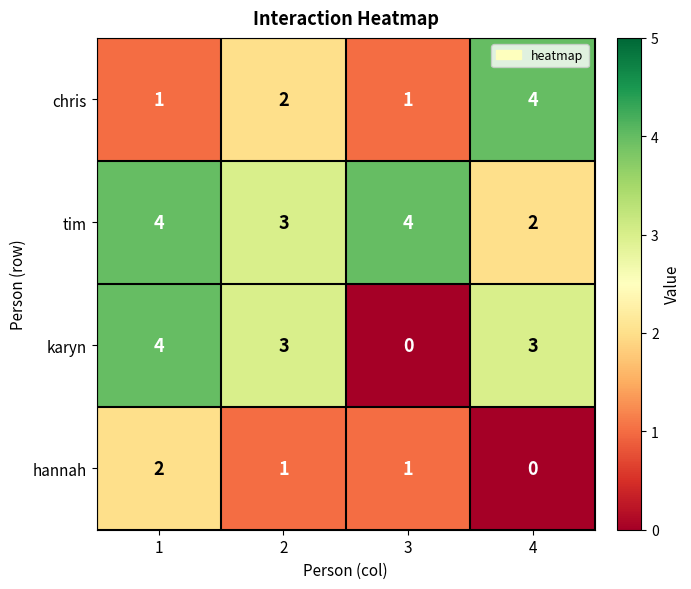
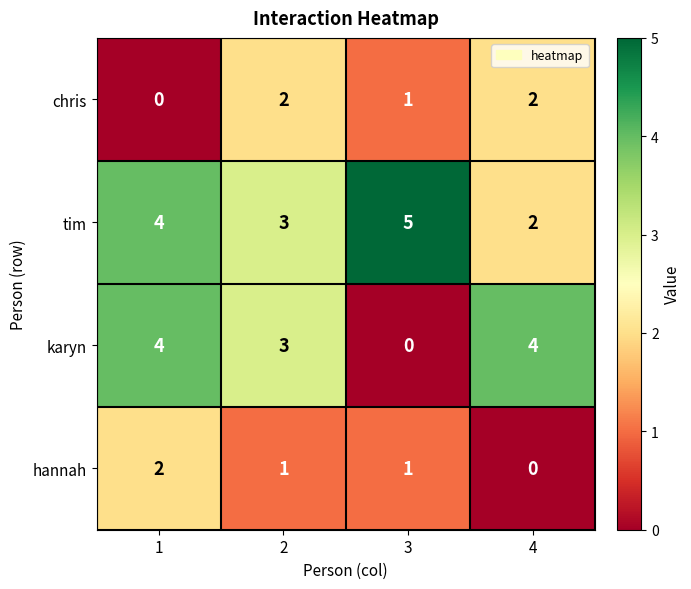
chris, 1: 1 -> 0
chris, 4: 4 -> 2
tim, 3: 4 -> 5
karyn, 4: 3 -> 4
